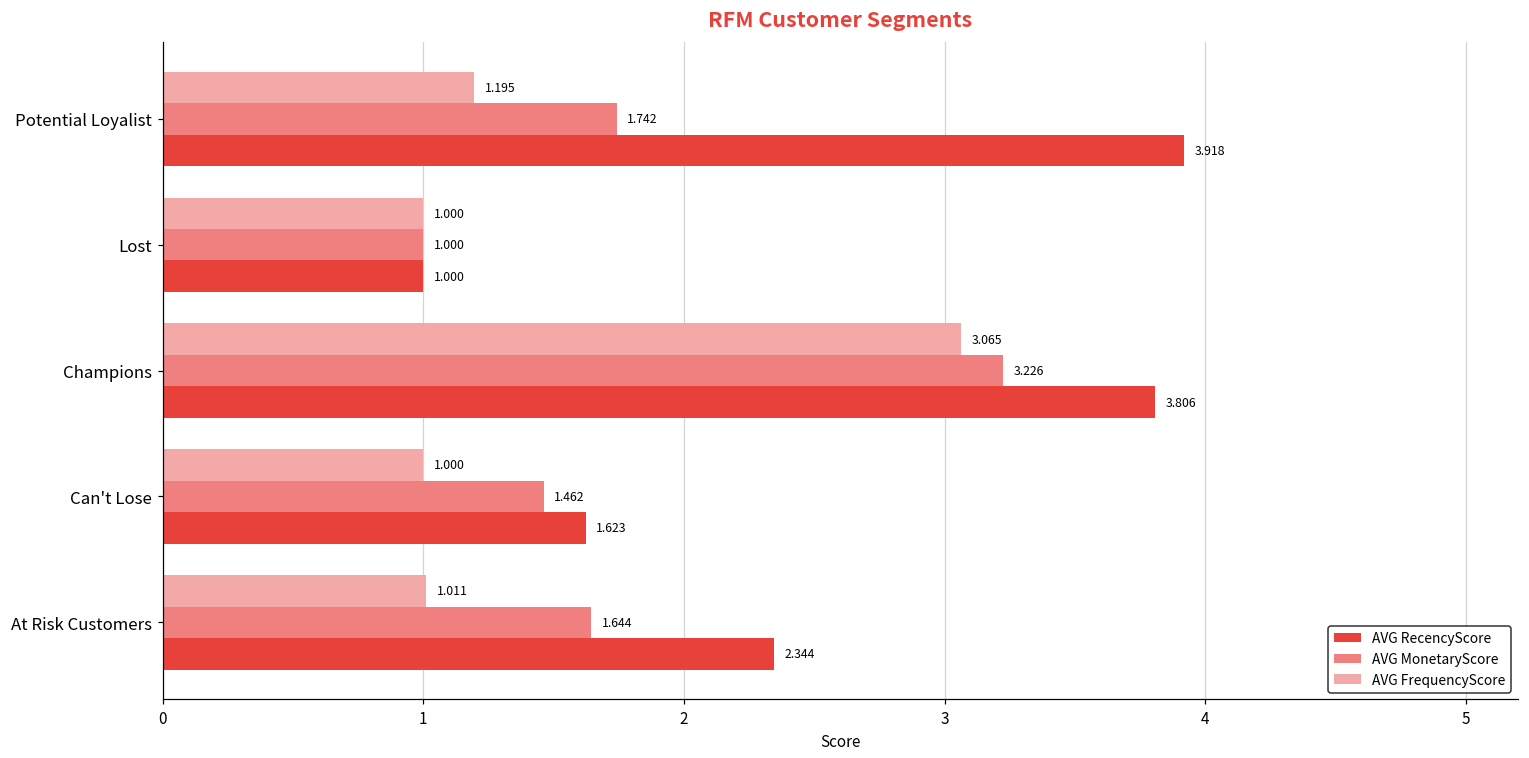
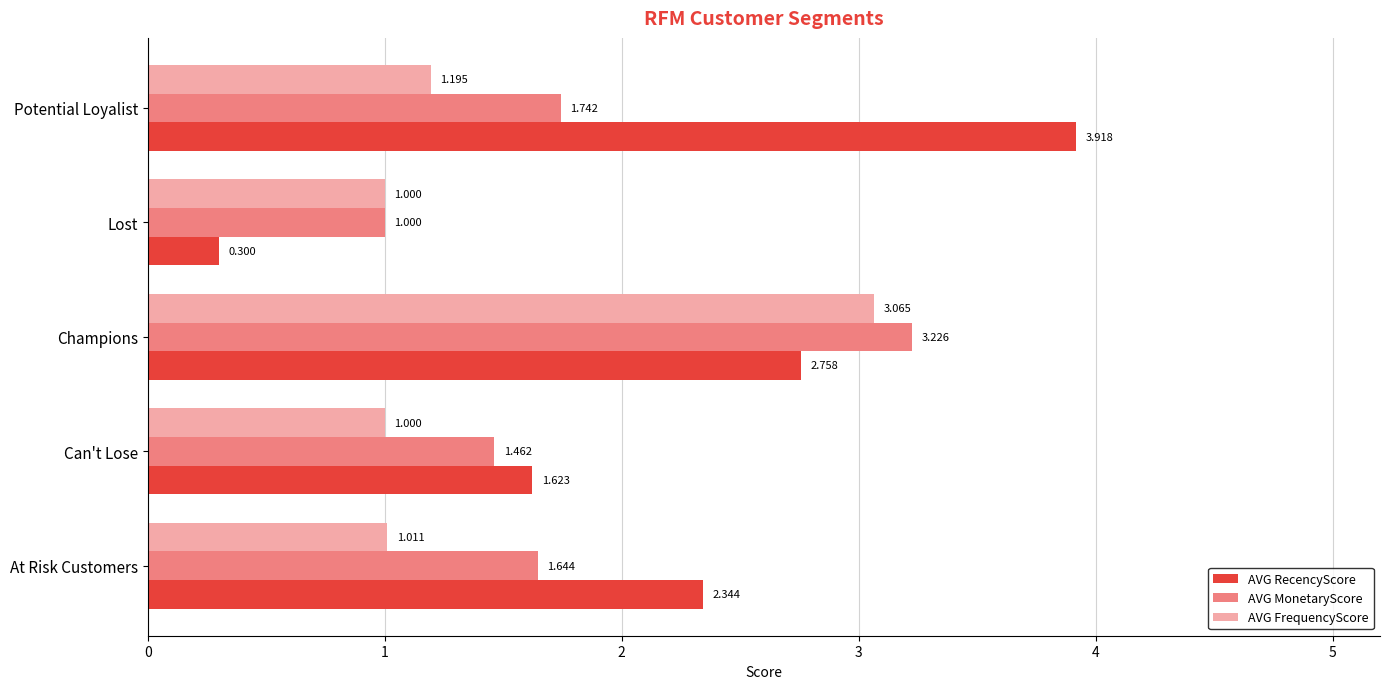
AVG RecencyScore, Lost: 1.000 -> 0.300
AVG RecencyScore, Champions: 3.806 -> 2.758
